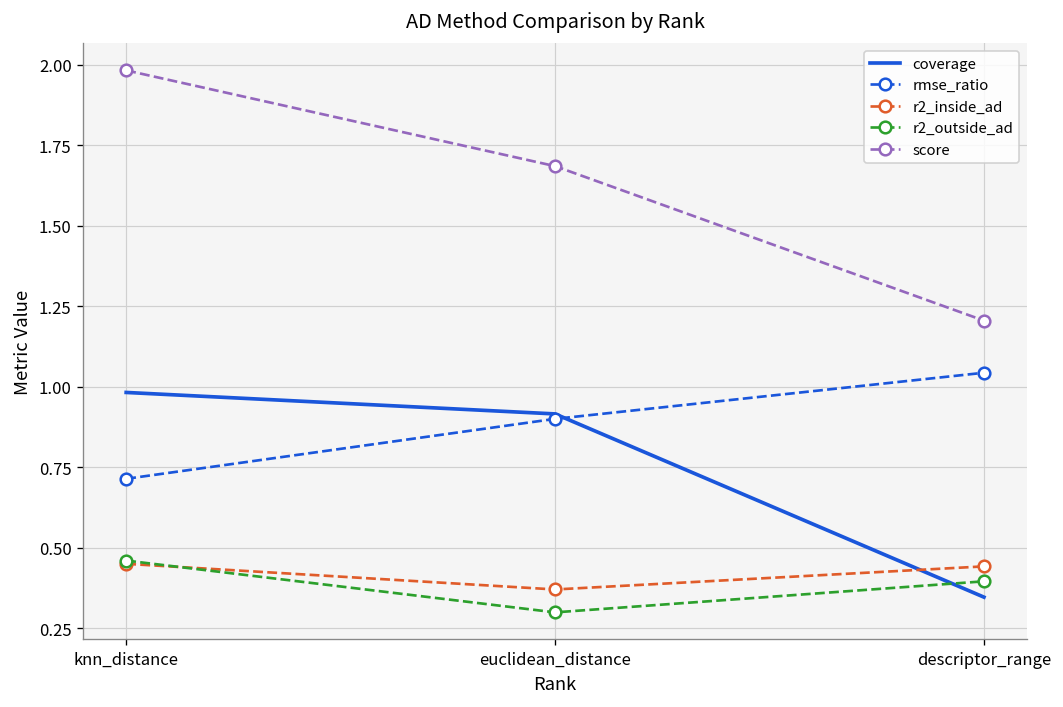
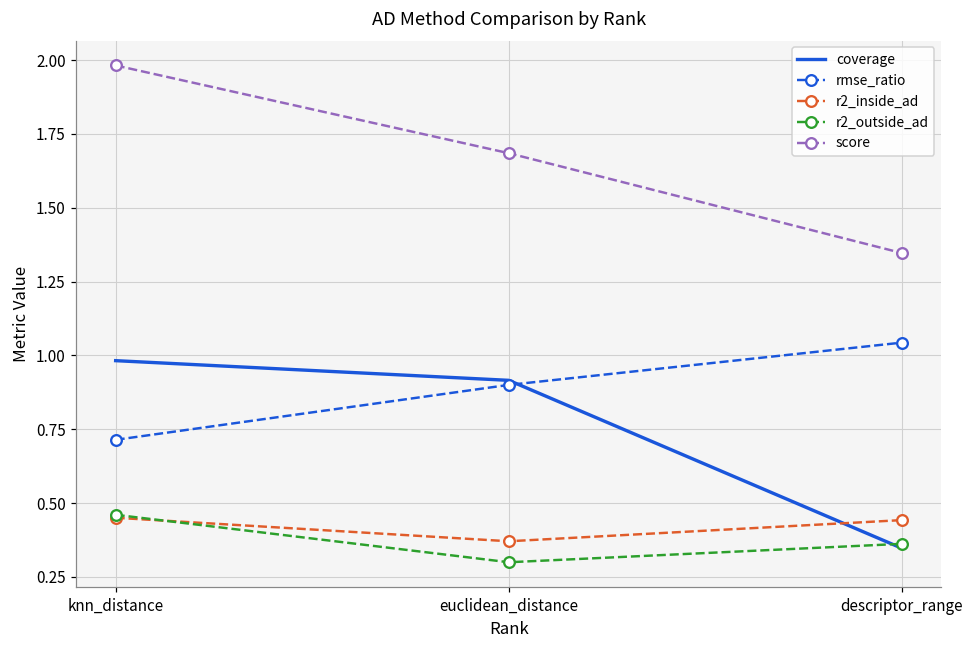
r2_outside_ad, descriptor_range: 0.40 -> 0.36
score, descriptor_range: 1.21 -> 1.35
